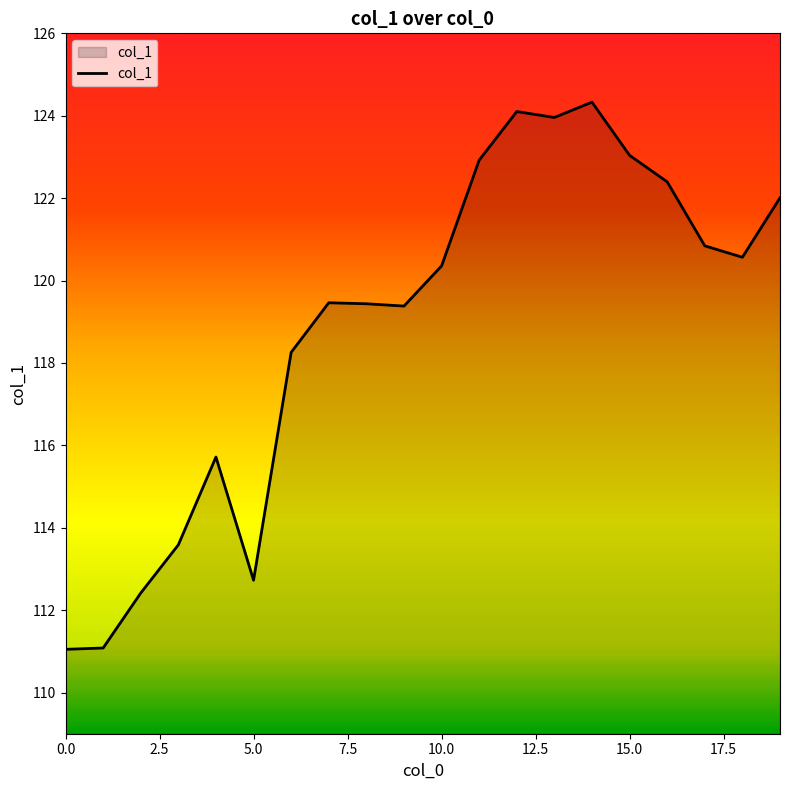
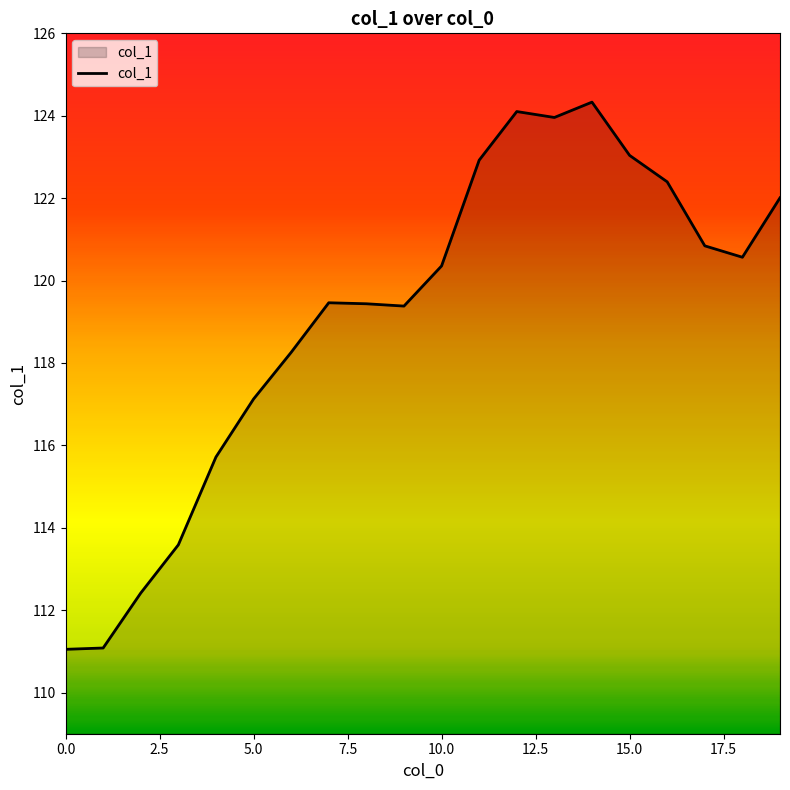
5.0: 112.7 -> 117.1
